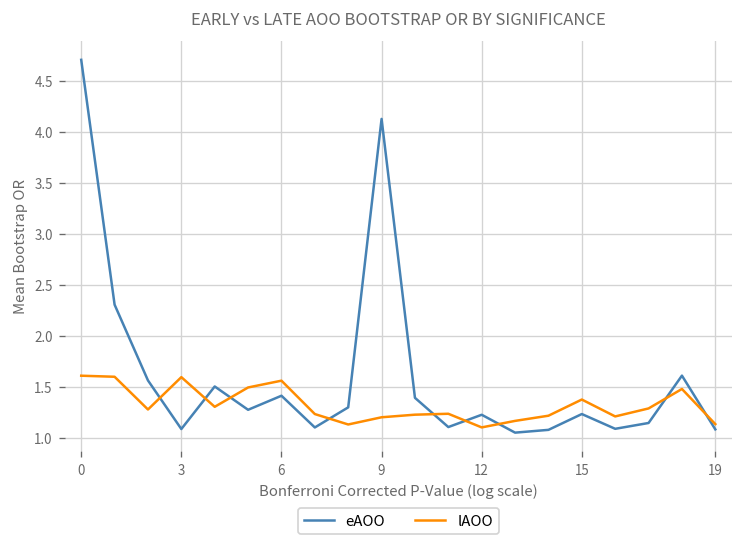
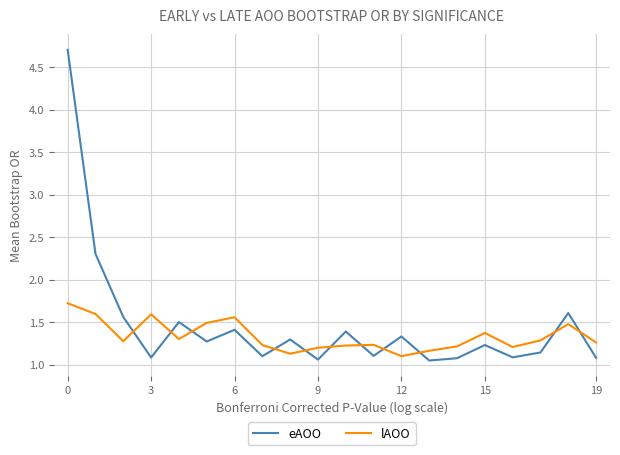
lAOO, 0: 1.6 -> 1.7
eAOO, 9: 4.1 -> 1.1
eAOO, 12: 1.2 -> 1.3
lAOO, 19: 1.1 -> 1.3
